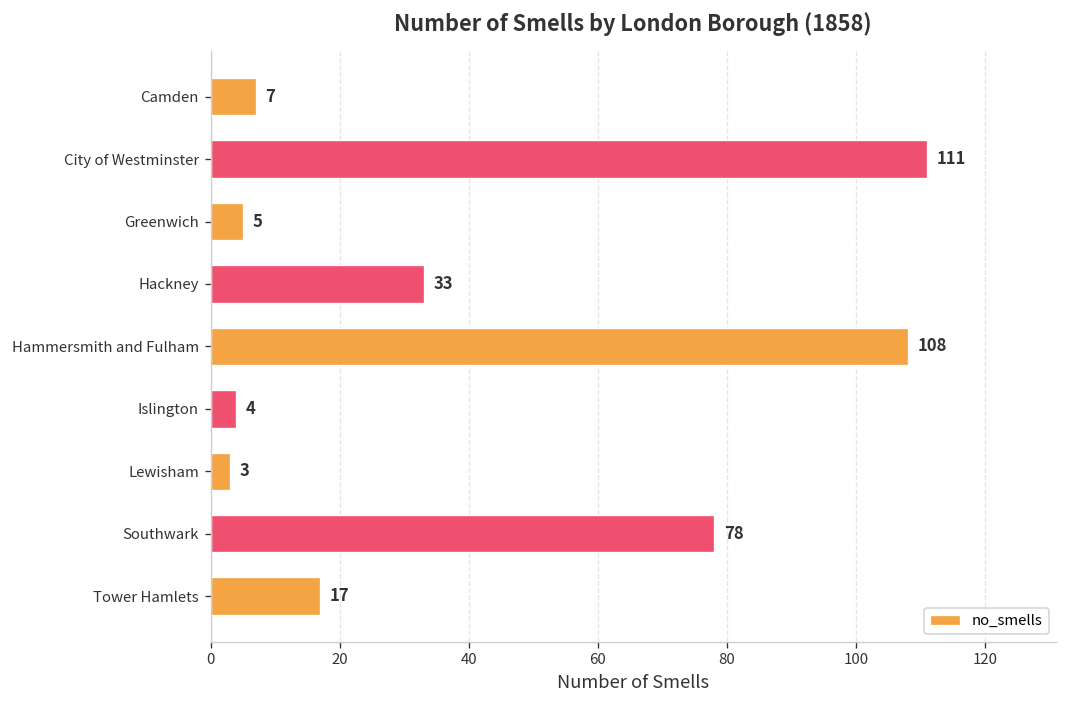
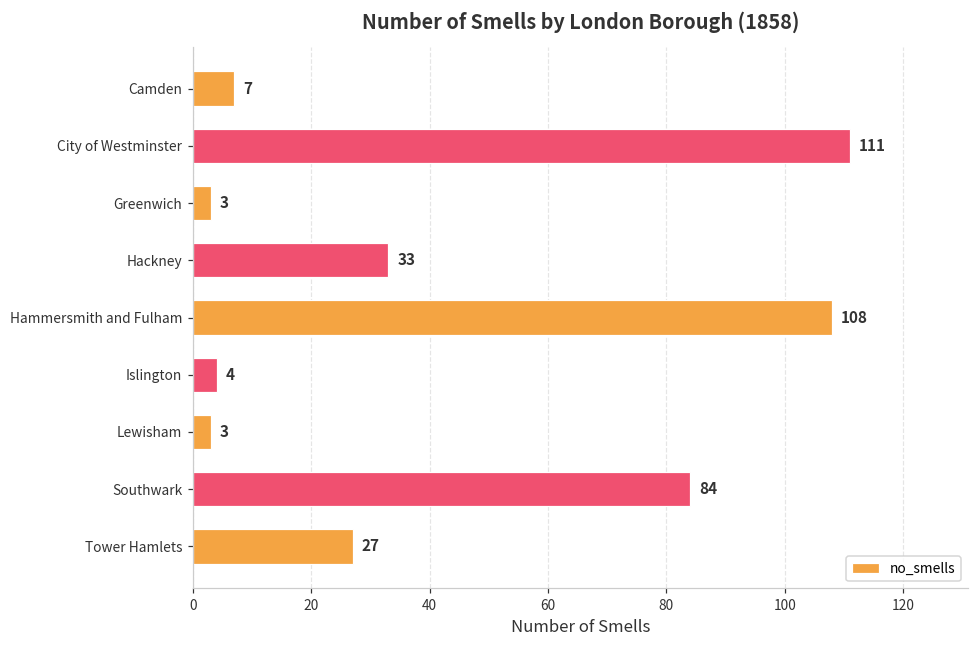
Greenwich: 5 -> 3
Southwark: 78 -> 84
Tower Hamlets: 17 -> 27
